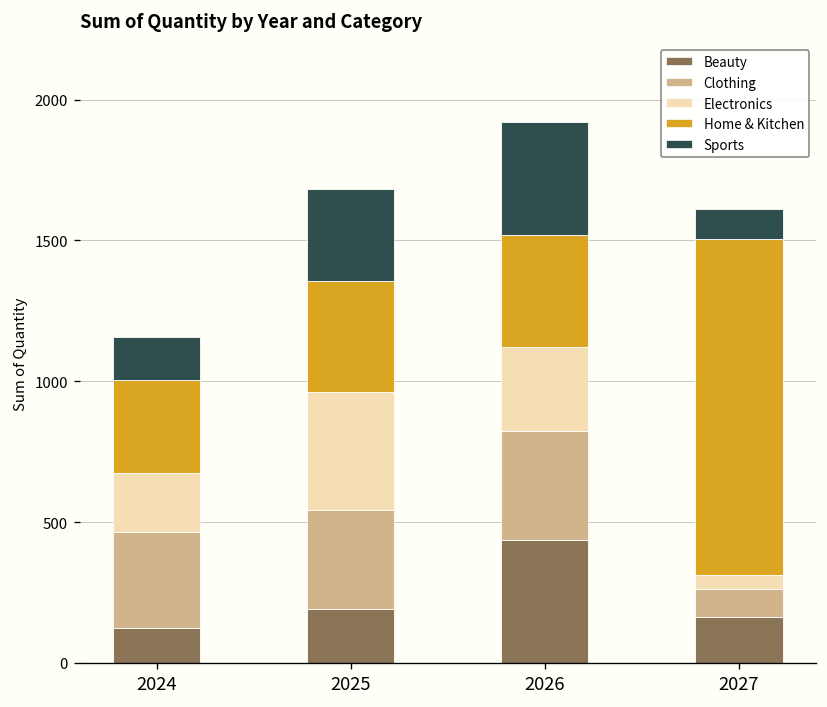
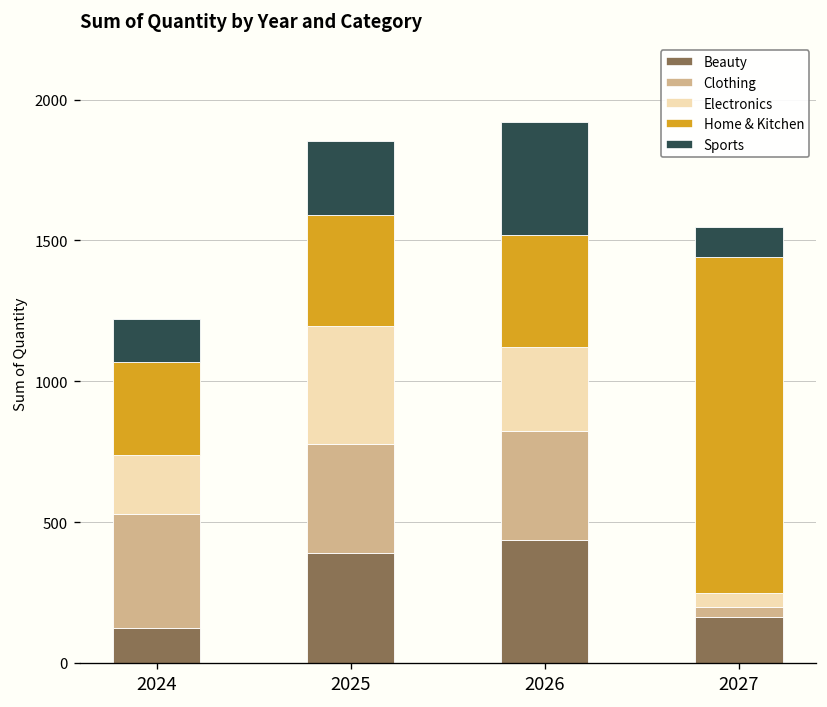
Clothing, 2024: 340 -> 410
Beauty, 2025: 190 -> 390
Clothing, 2025: 350 -> 390
Sports, 2025: 330 -> 260
Clothing, 2027: 100 -> 30
